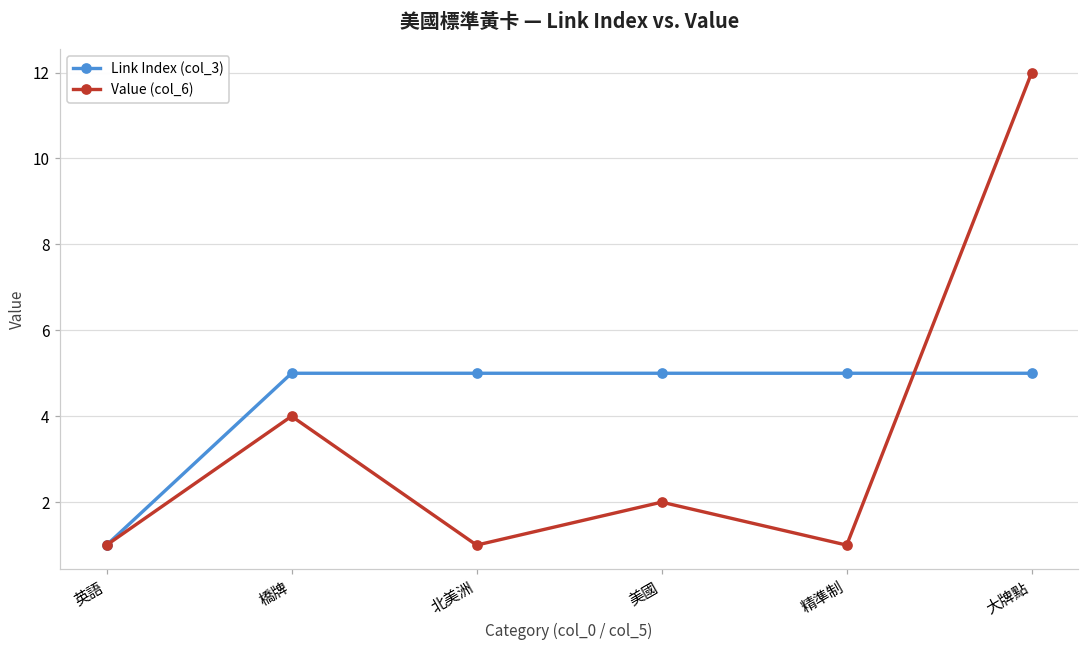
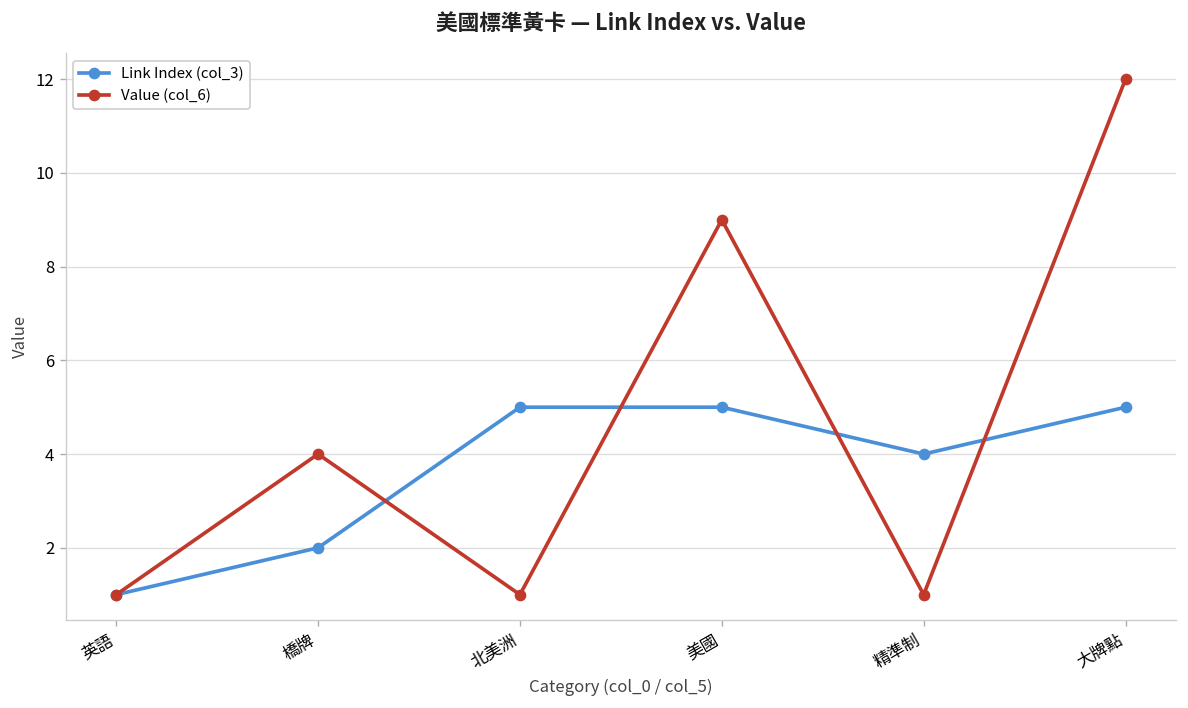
Link Index (col_3), 橋牌: 5 -> 2
Value (col_6), 美國: 2 -> 9
Link Index (col_3), 精準制: 5 -> 4
